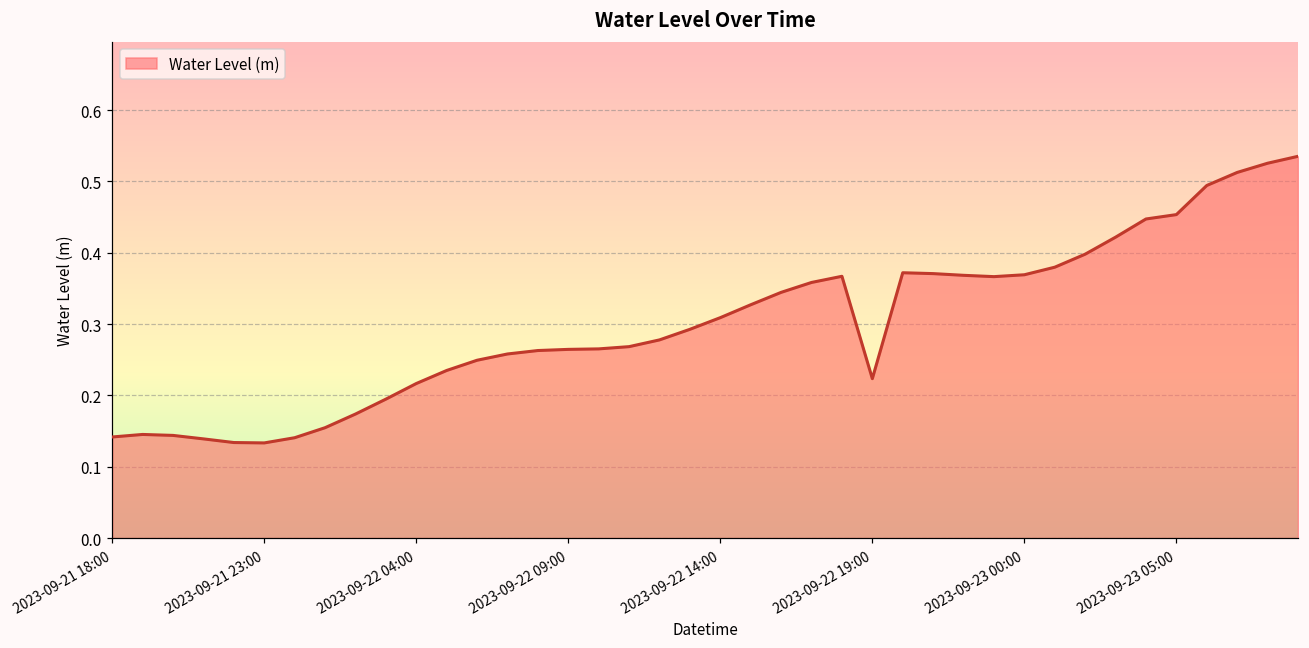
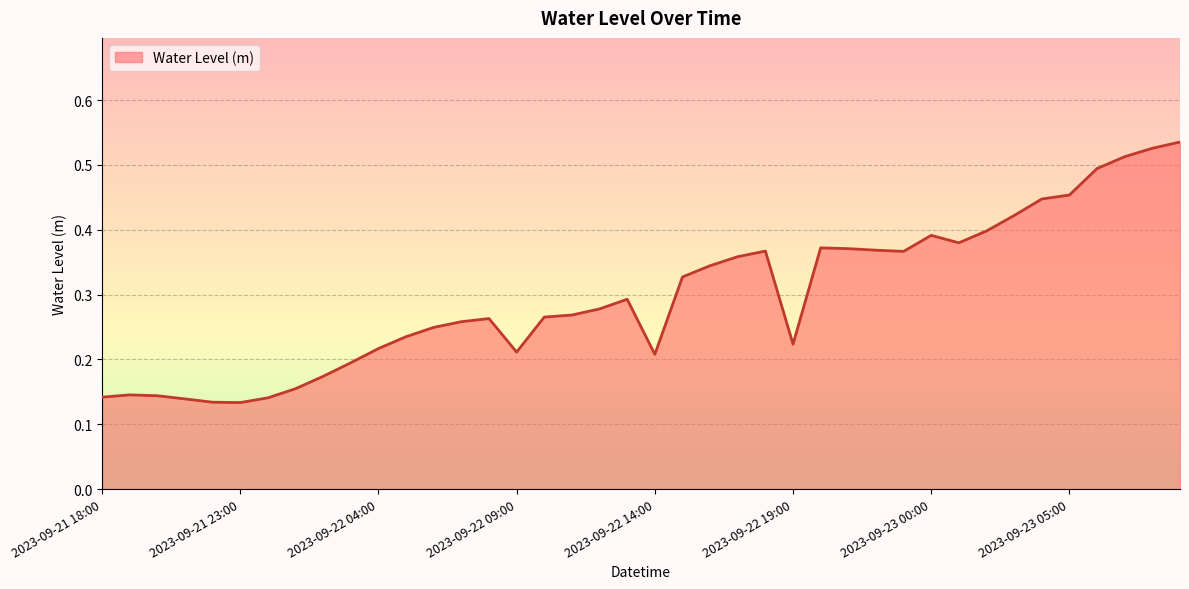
2023-09-22 09:00: 0.26 -> 0.21
2023-09-22 14:00: 0.31 -> 0.21
2023-09-23 00:00: 0.37 -> 0.39
